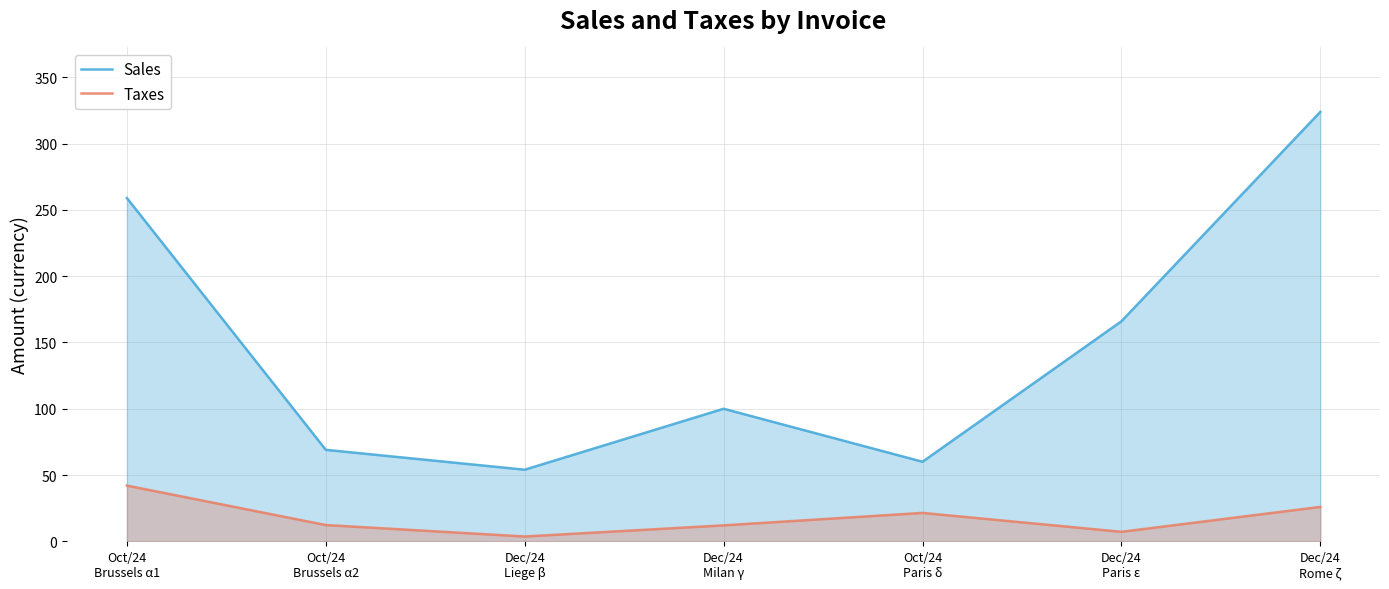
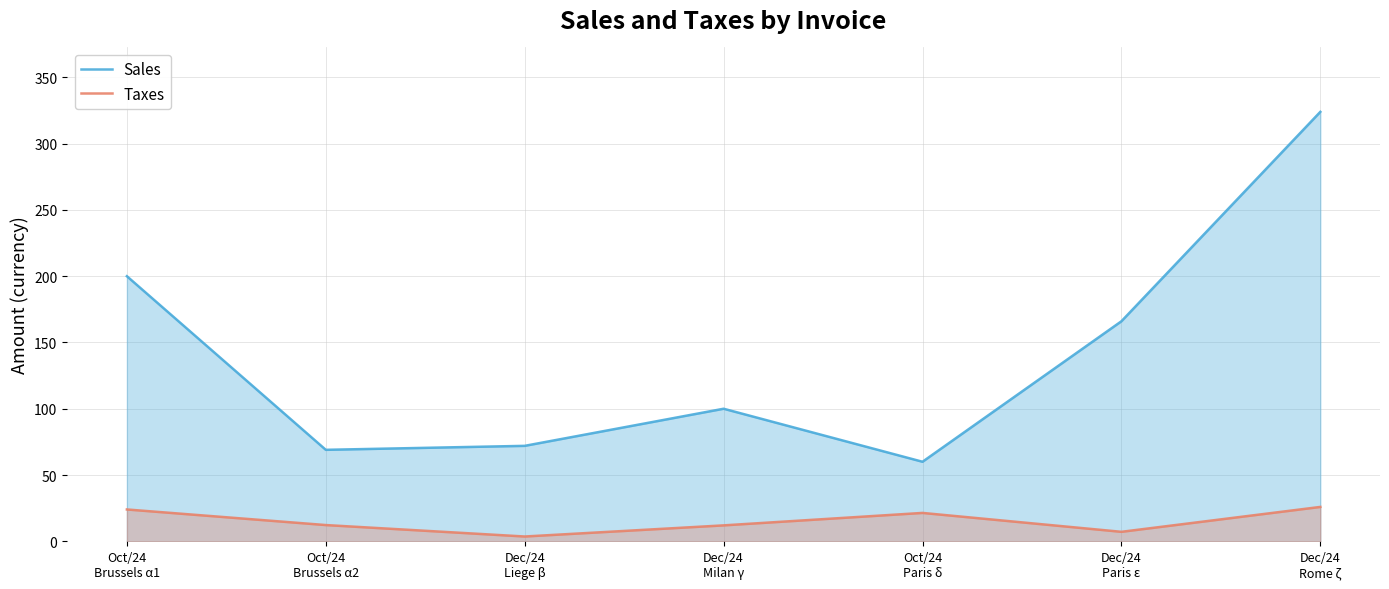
Sales, Oct/24 Brussels α1: 259 -> 200
Taxes, Oct/24 Brussels α1: 42 -> 24
Sales, Dec/24 Liege β: 54 -> 72
